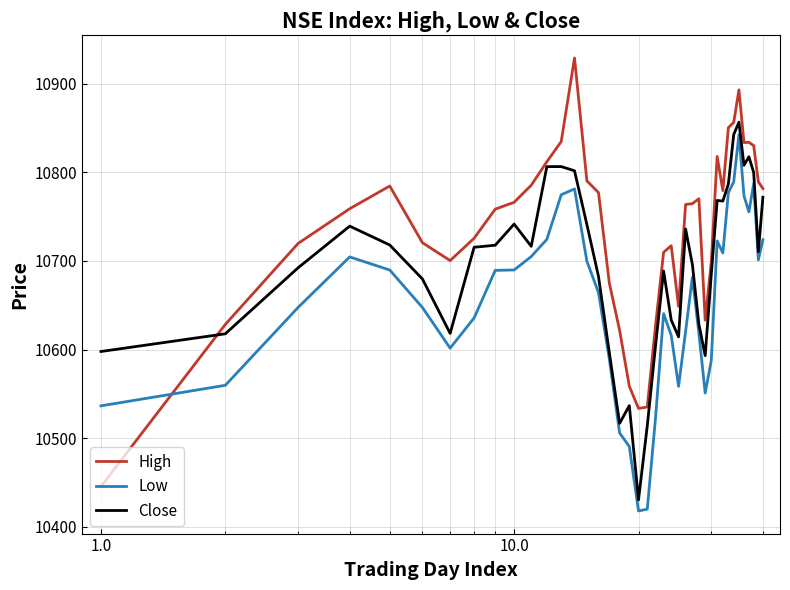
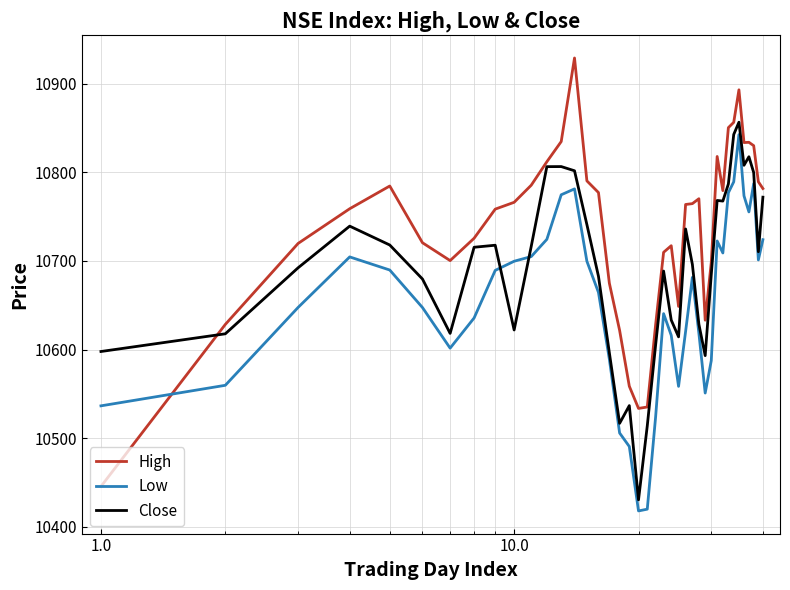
Low, 10.0: 10690 -> 10700
Close, 10.0: 10740 -> 10620
